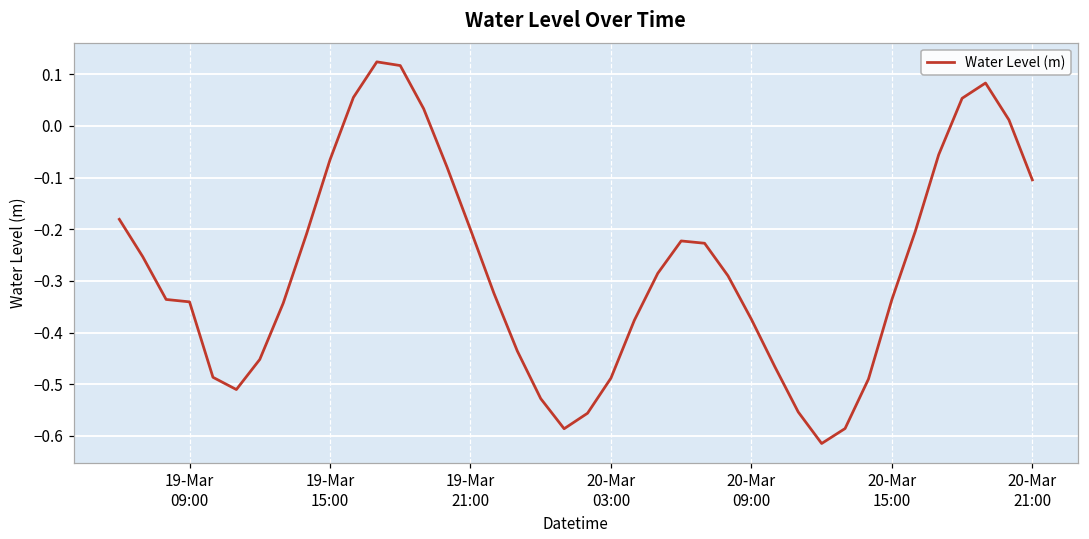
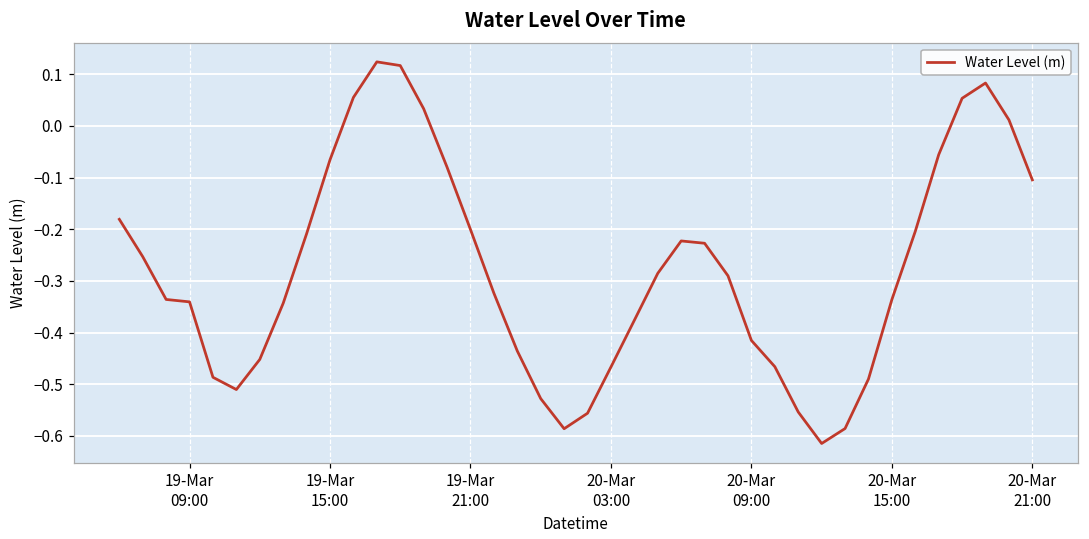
20-Mar 03:00: -0.49 -> -0.47
20-Mar 09:00: -0.37 -> -0.42
